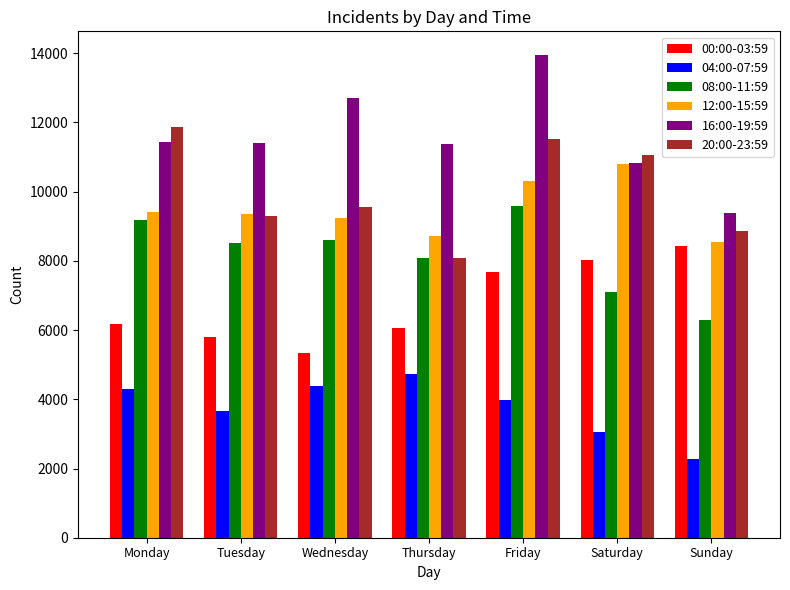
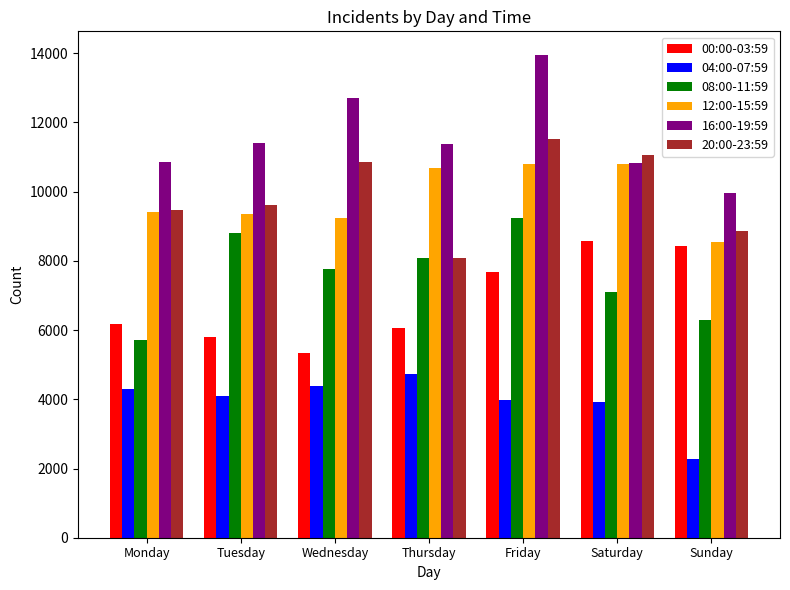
08:00-11:59, Monday: 9200 -> 5700
16:00-19:59, Monday: 11400 -> 10900
20:00-23:59, Monday: 11900 -> 9500
04:00-07:59, Tuesday: 3600 -> 4100
08:00-11:59, Tuesday: 8500 -> 8800
20:00-23:59, Tuesday: 9300 -> 9600
08:00-11:59, Wednesday: 8600 -> 7800
20:00-23:59, Wednesday: 9500 -> 10800
12:00-15:59, Thursday: 8700 -> 10700
08:00-11:59, Friday: 9600 -> 9200
12:00-15:59, Friday: 10300 -> 10800
00:00-03:59, Saturday: 8000 -> 8600
04:00-07:59, Saturday: 3100 -> 3900
16:00-19:59, Sunday: 9400 -> 10000
